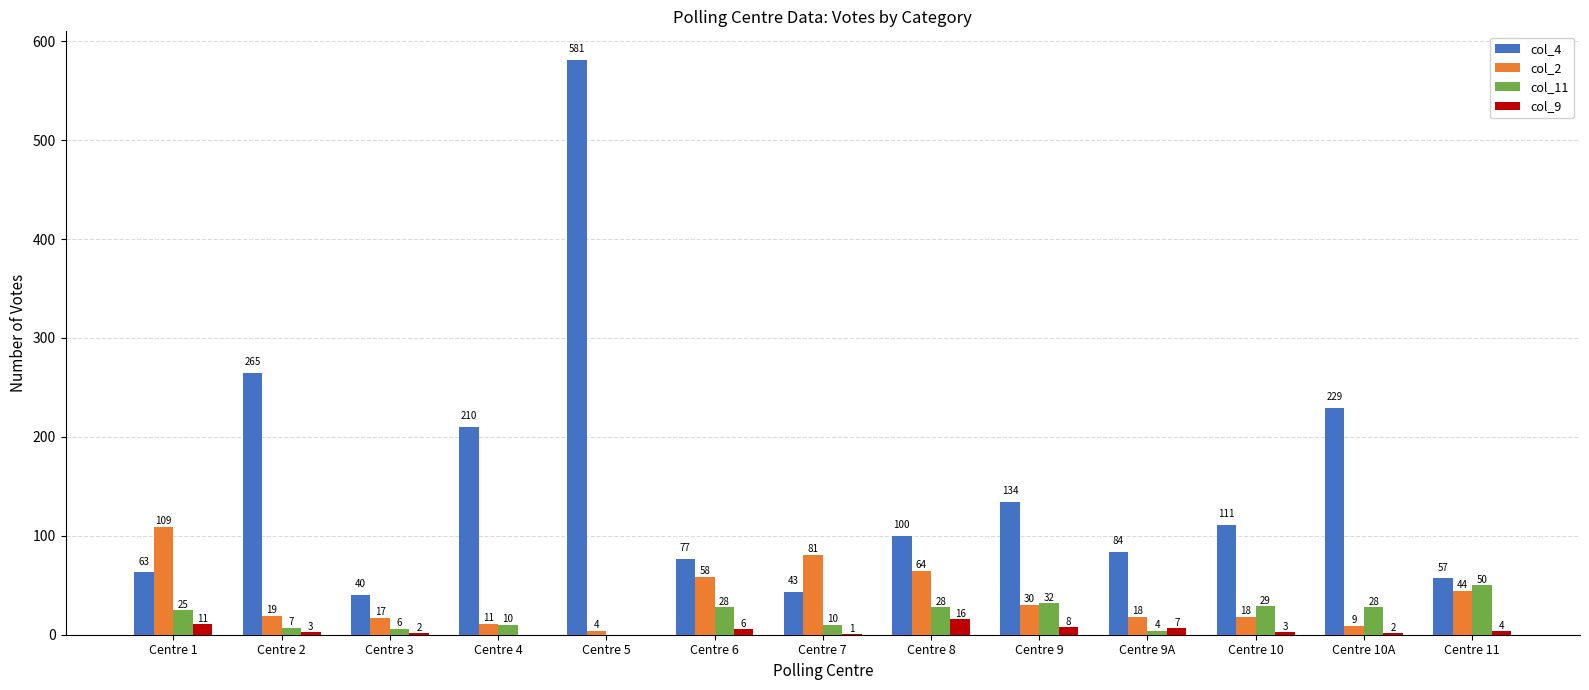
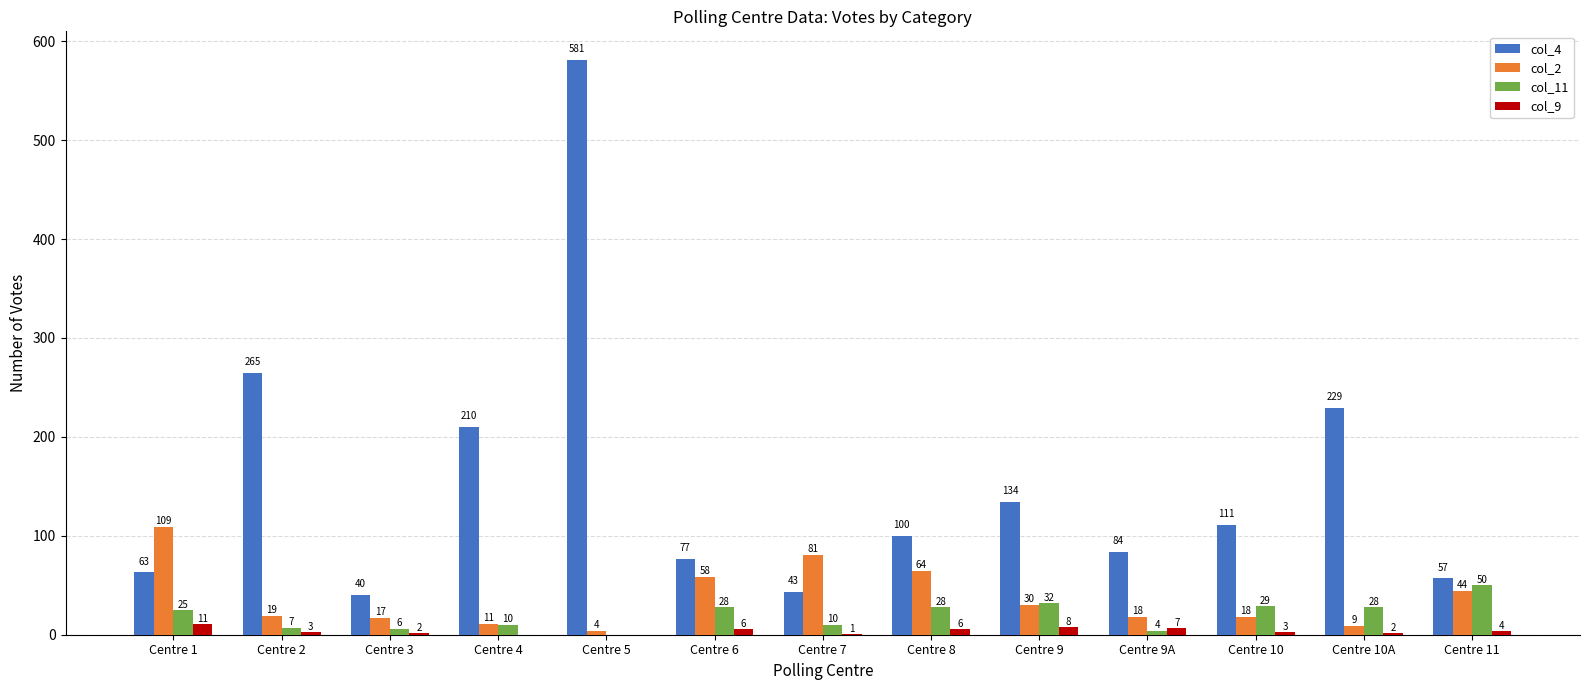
col_9, Centre 8: 16 -> 6
